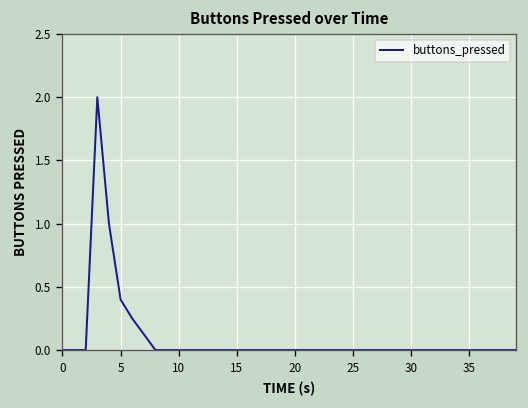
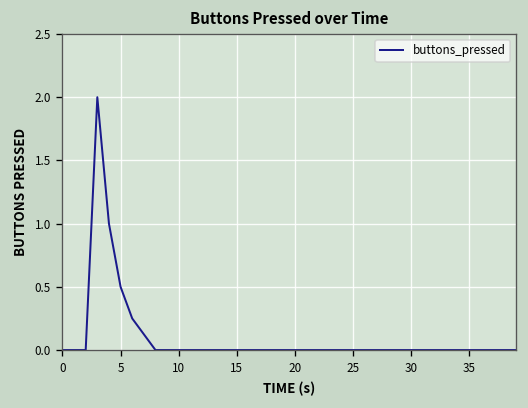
5: 0.4 -> 0.5
